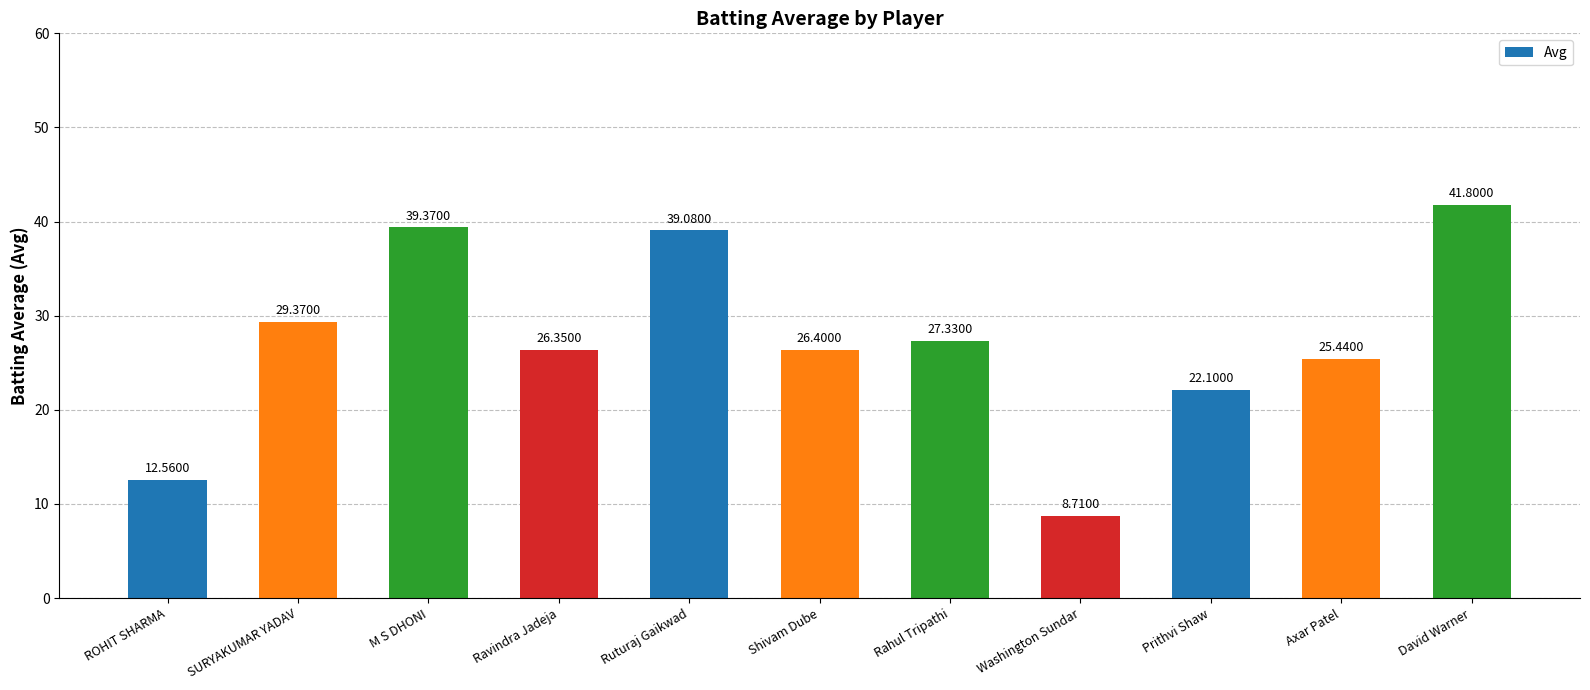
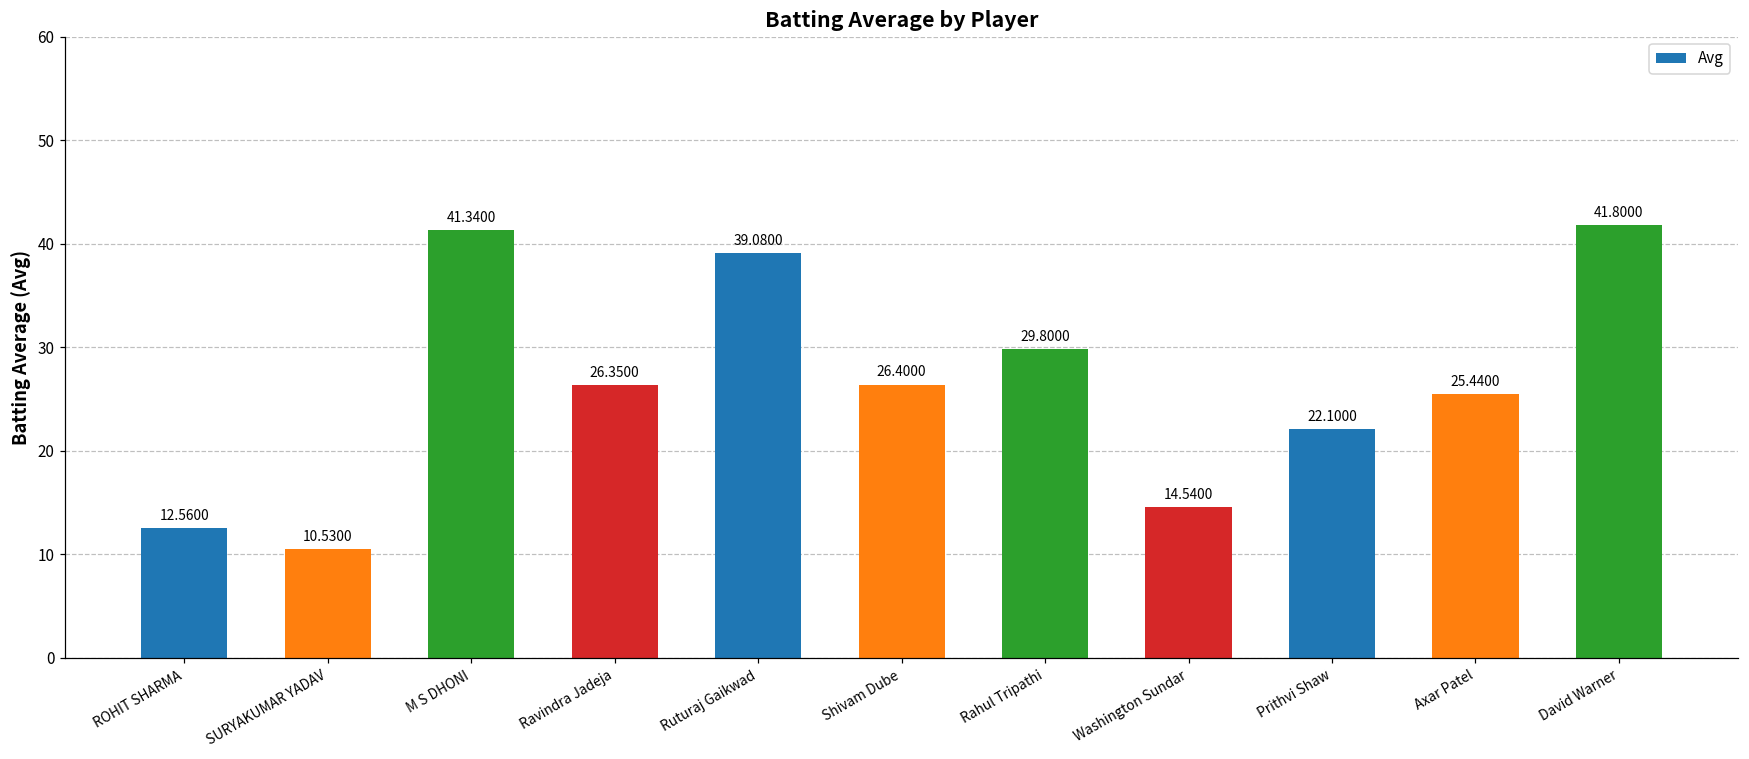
SURYAKUMAR YADAV: 29.3700 -> 10.5300
M S DHONI: 39.3700 -> 41.3400
Rahul Tripathi: 27.3300 -> 29.8000
Washington Sundar: 8.7100 -> 14.5400
